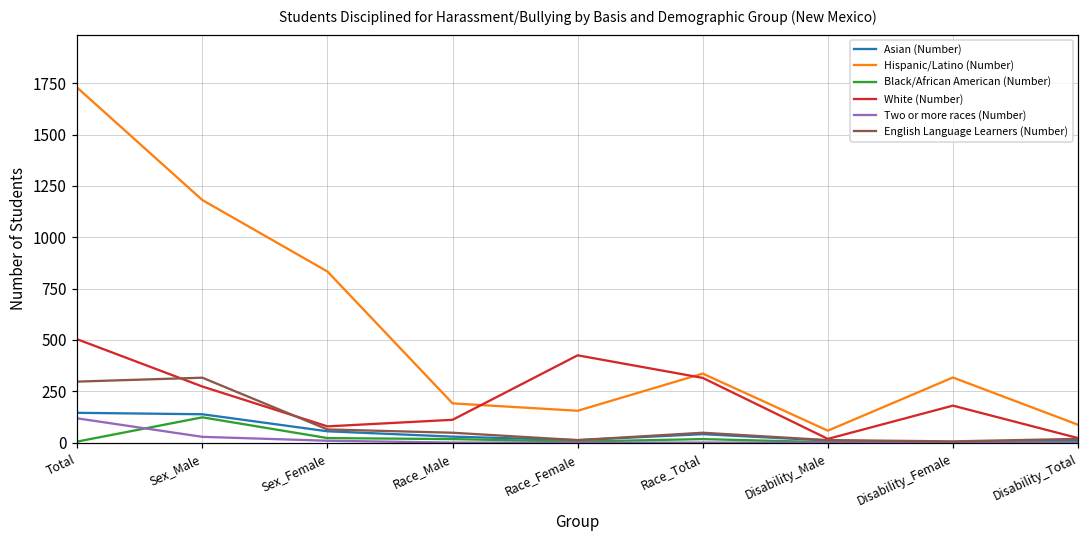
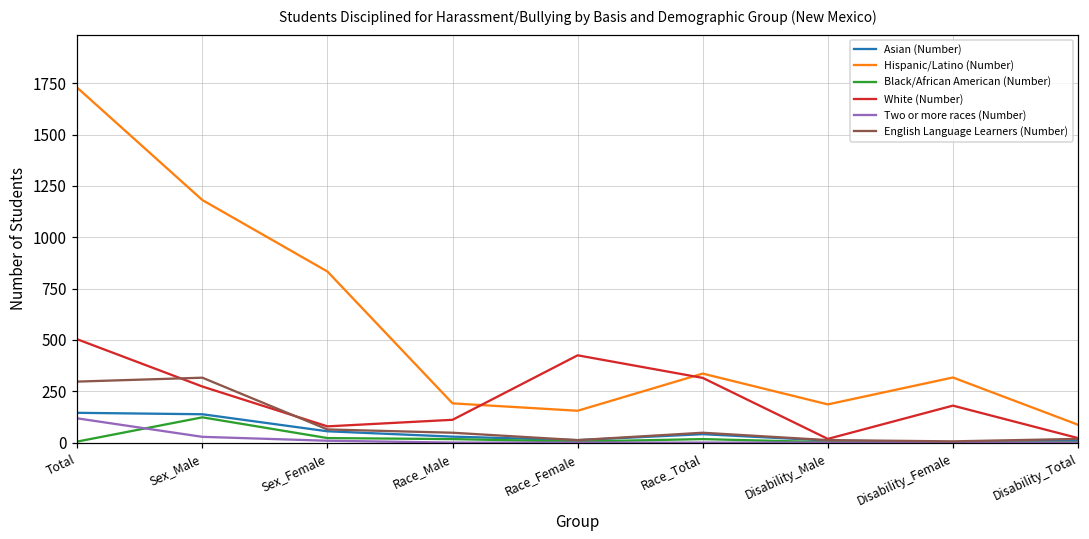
Hispanic/Latino (Number), Disability_Male: 60 -> 190
